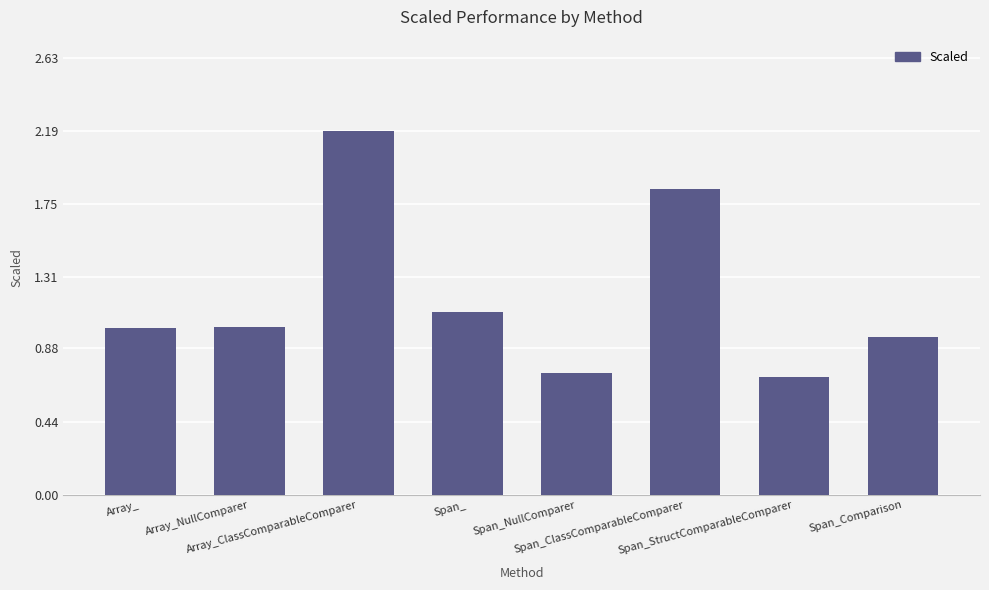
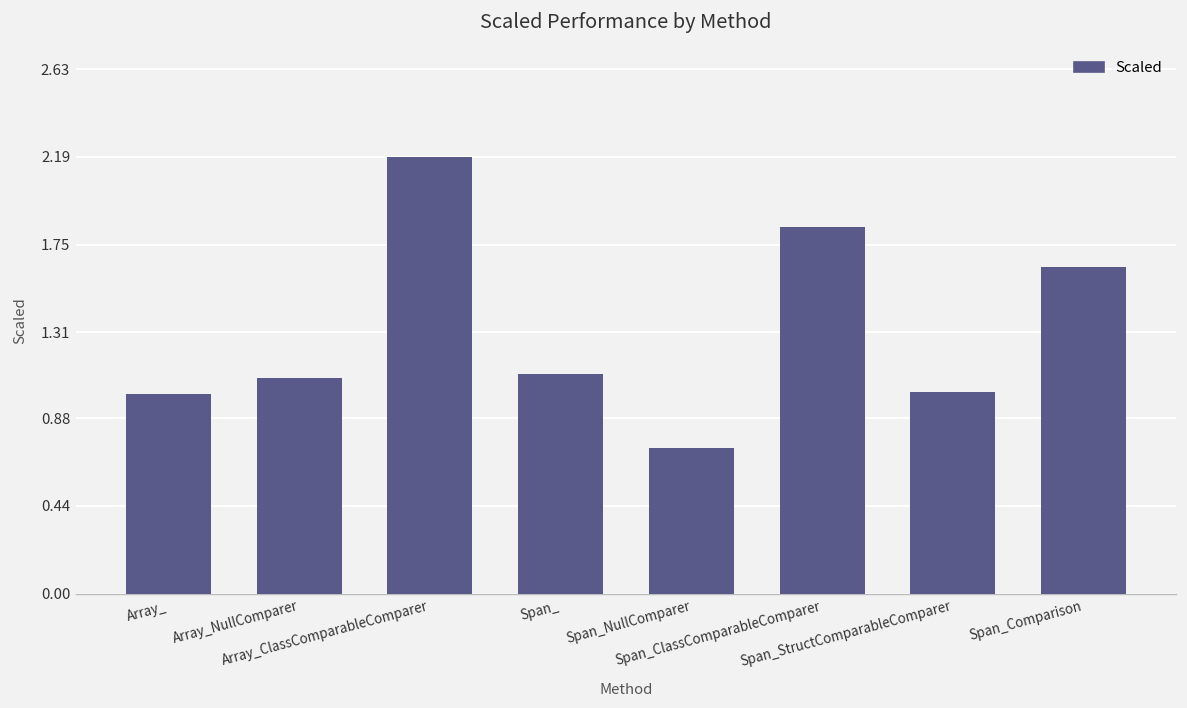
Array_NullComparer: 1.01 -> 1.08
Span_StructComparableComparer: 0.71 -> 1.01
Span_Comparison: 0.95 -> 1.64
